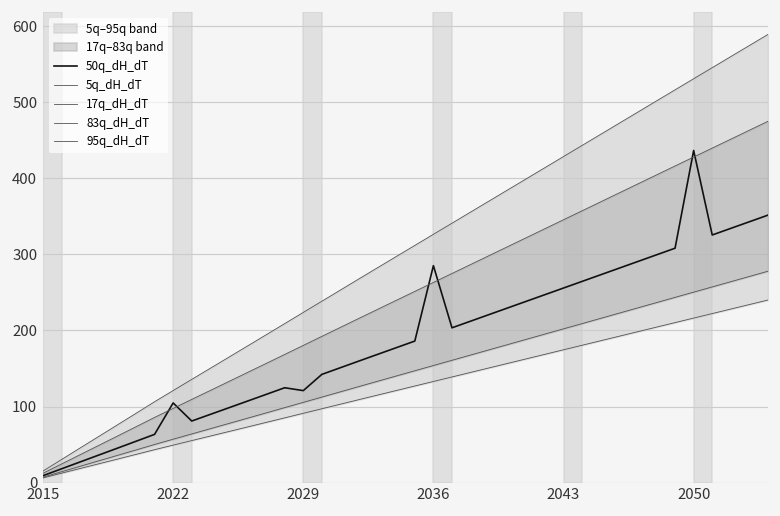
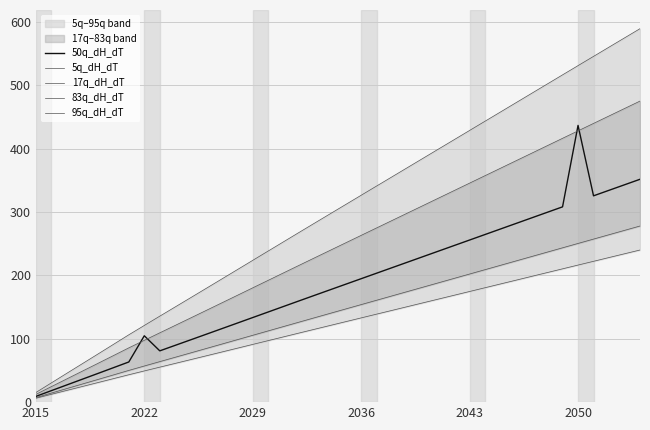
50q_dH_dT, 2029: 120 -> 130
50q_dH_dT, 2036: 290 -> 190
